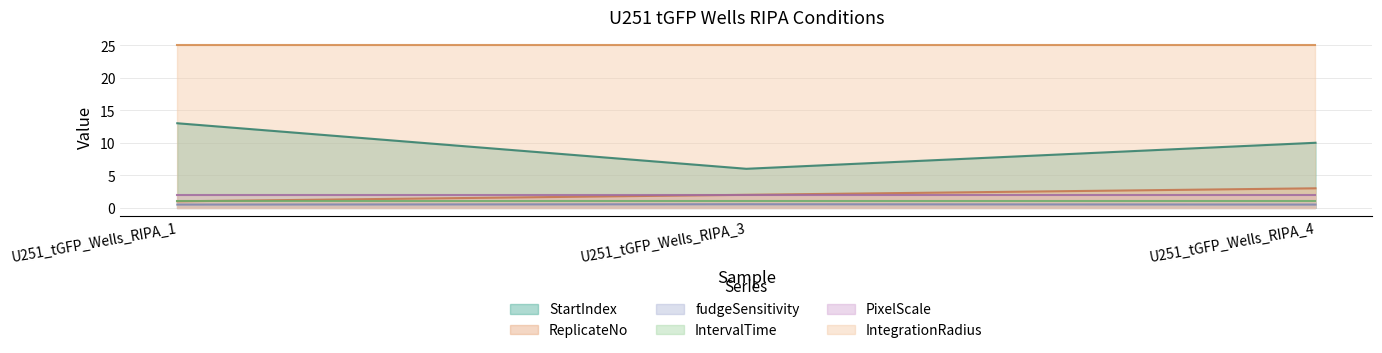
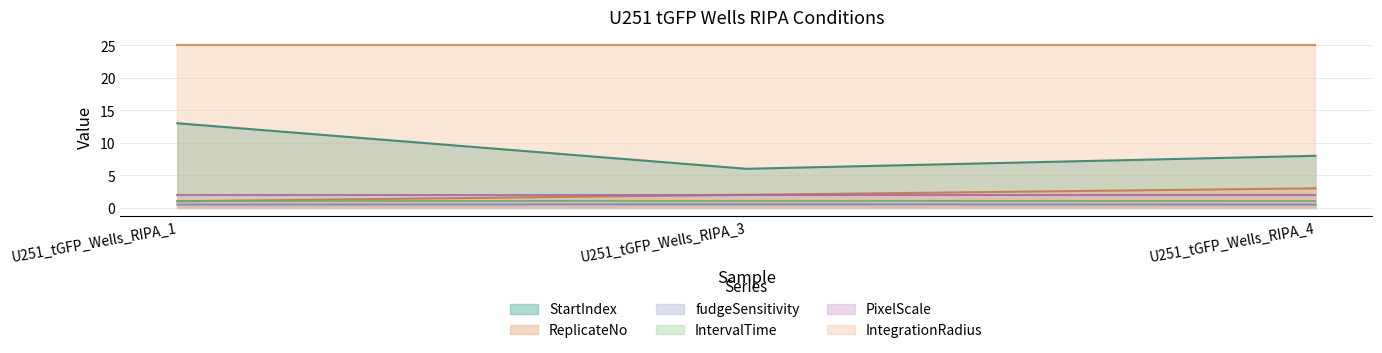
StartIndex, U251_tGFP_Wells_RIPA_4: 10 -> 8
